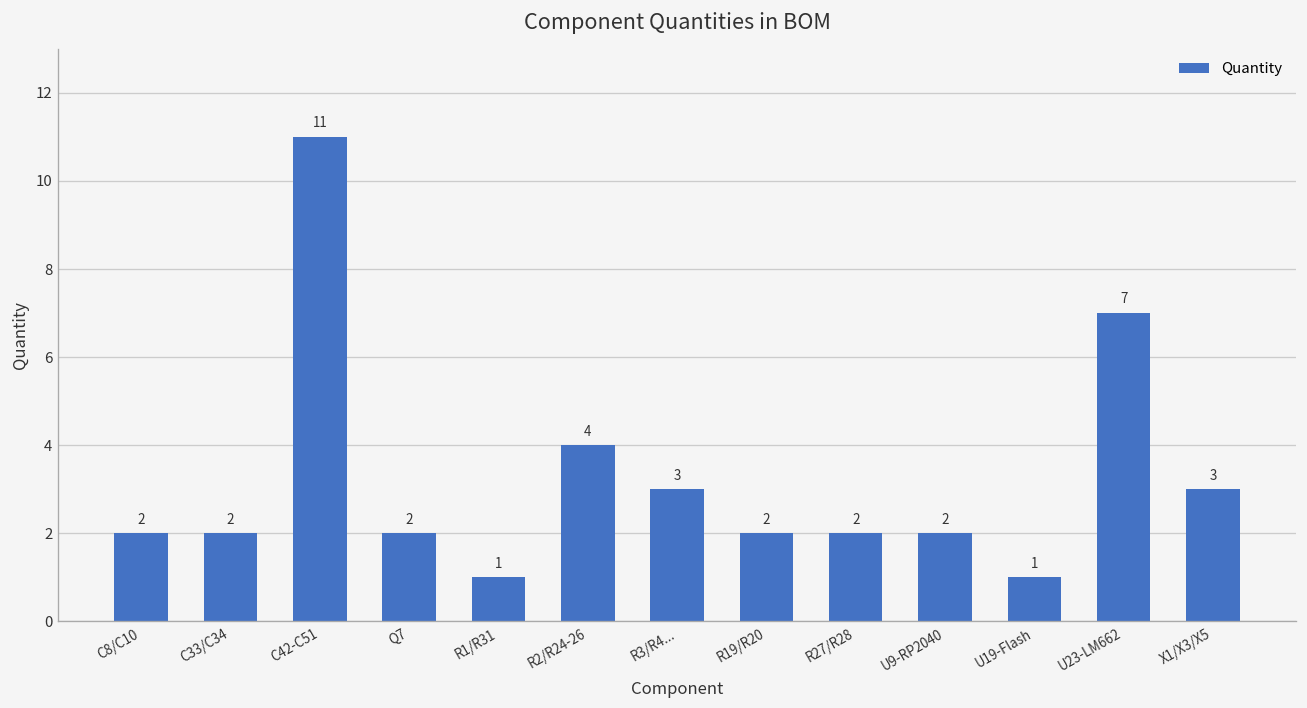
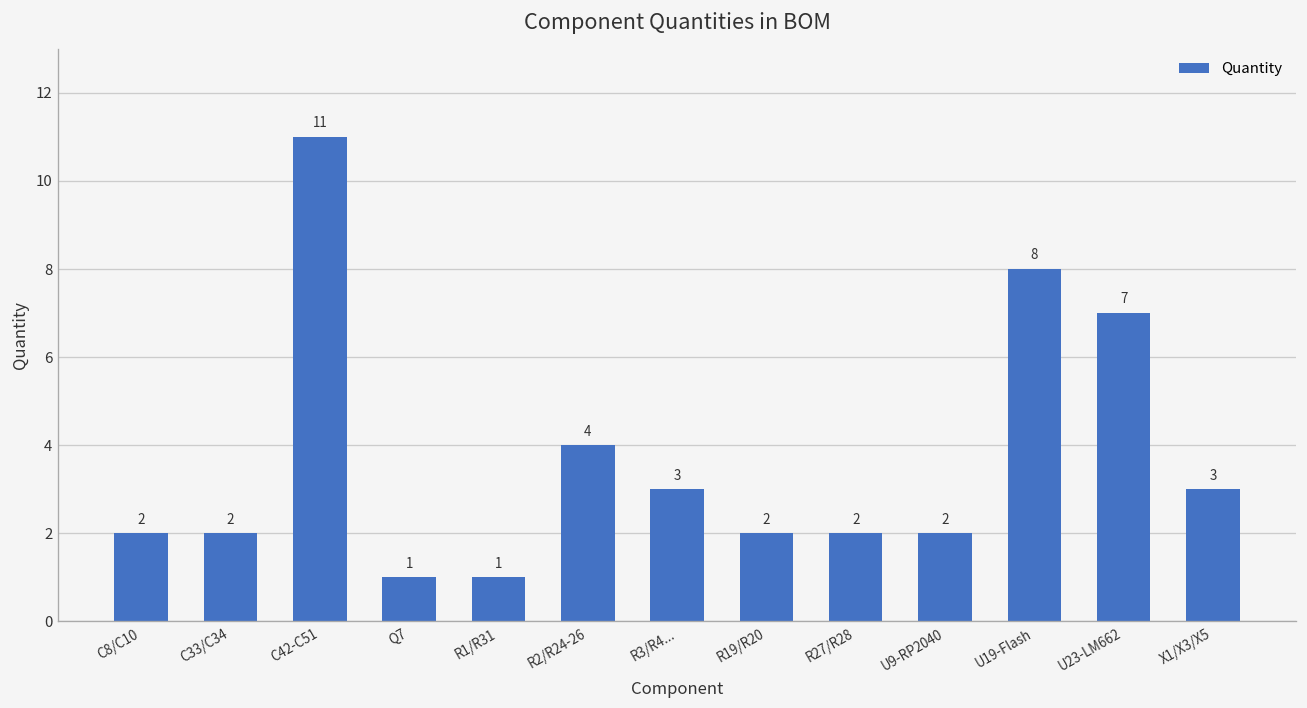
Q7: 2 -> 1
U19-Flash: 1 -> 8
